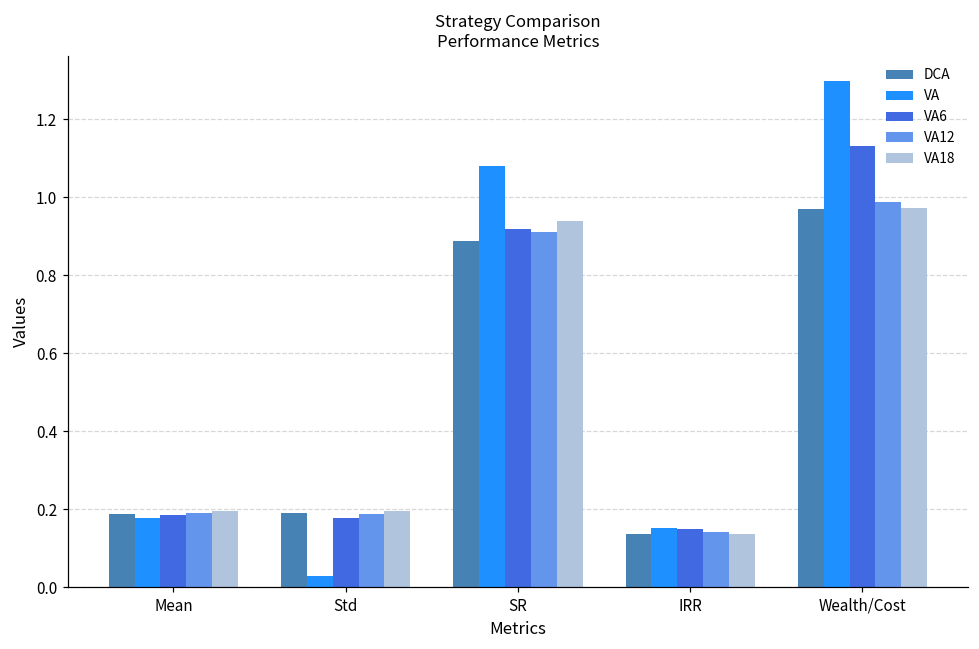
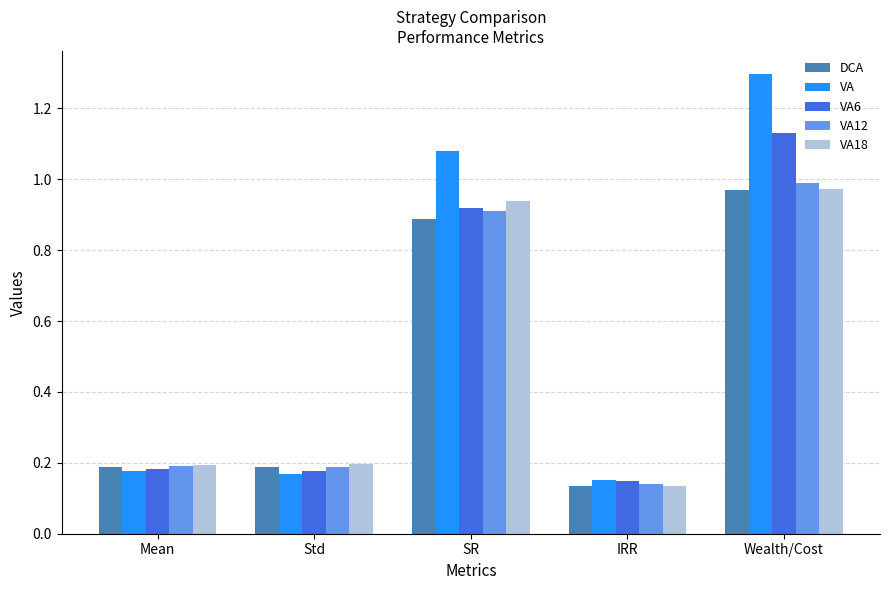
VA, Std: 0.03 -> 0.17
